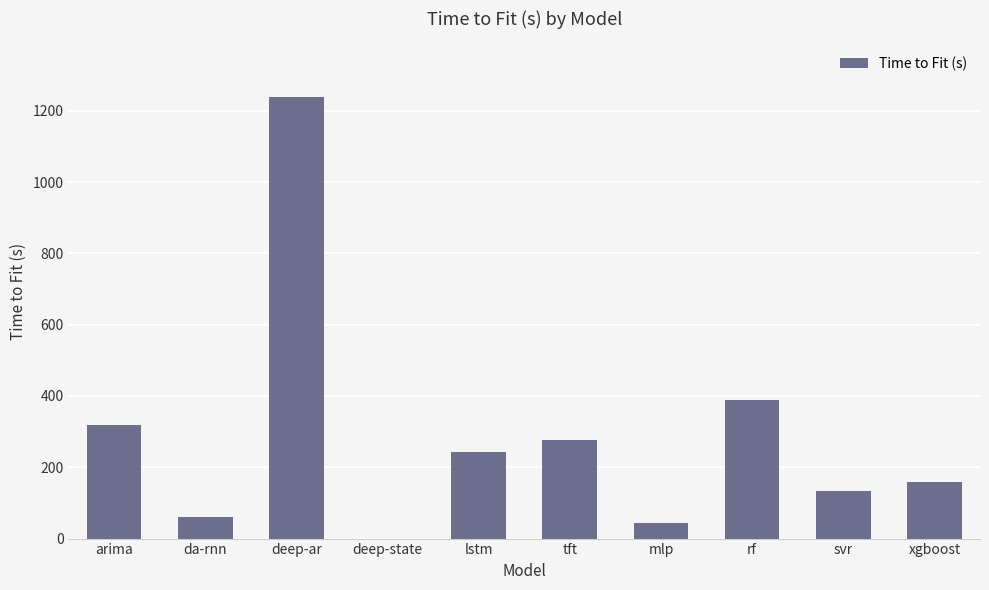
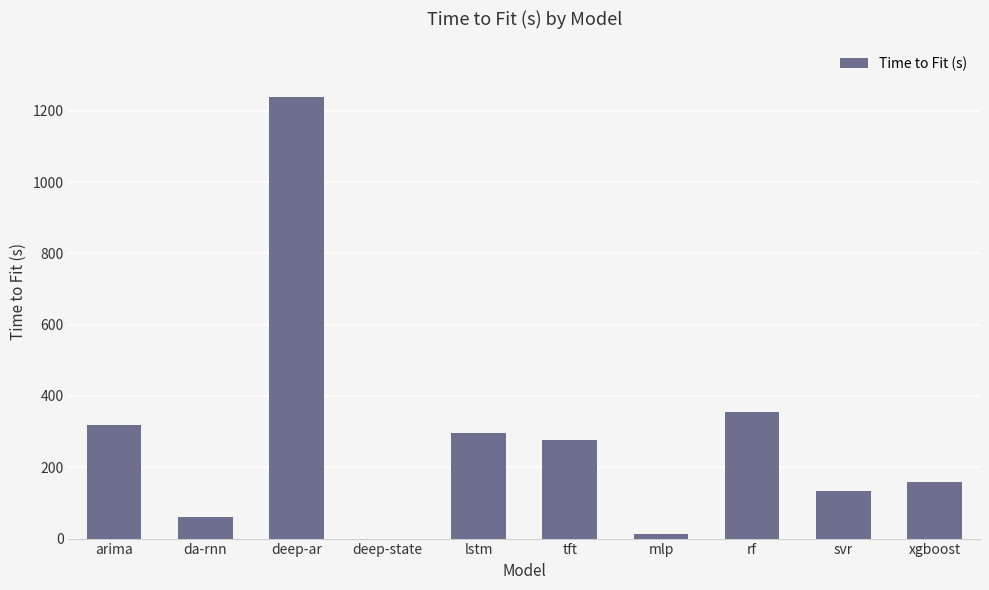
lstm: 240 -> 290
mlp: 40 -> 10
rf: 390 -> 350
